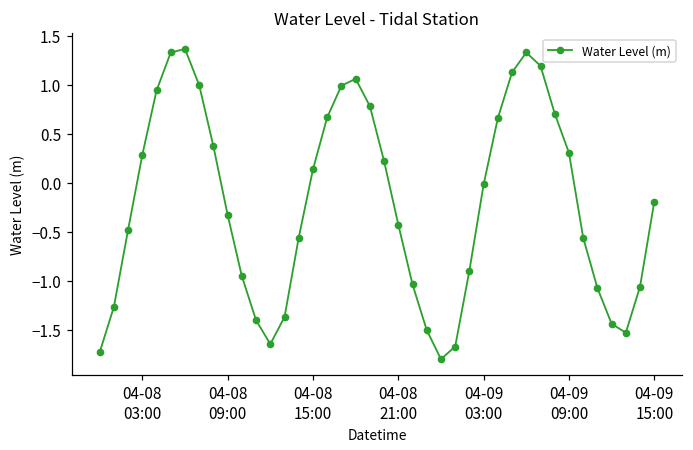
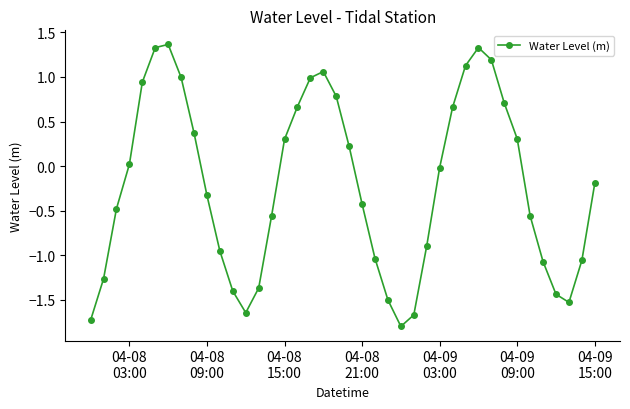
04-08 03:00: 0.3 -> 0.0
04-08 15:00: 0.1 -> 0.3
